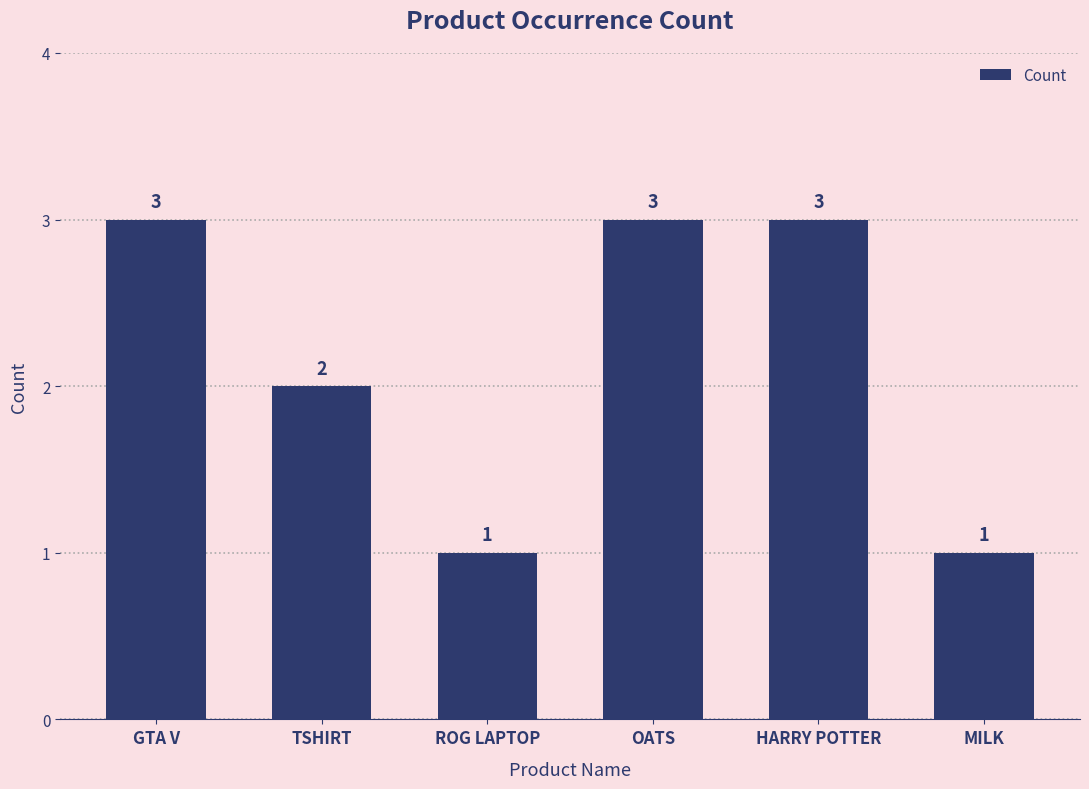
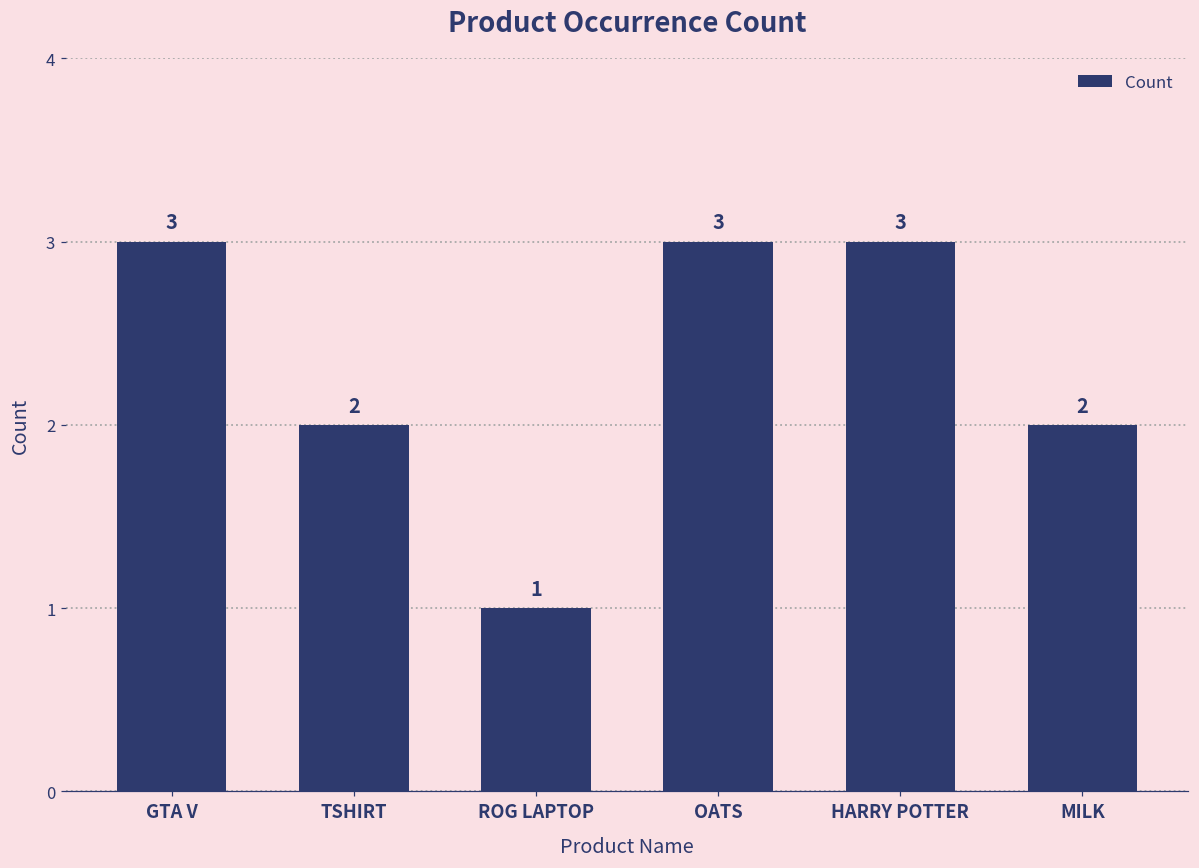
MILK: 1 -> 2
